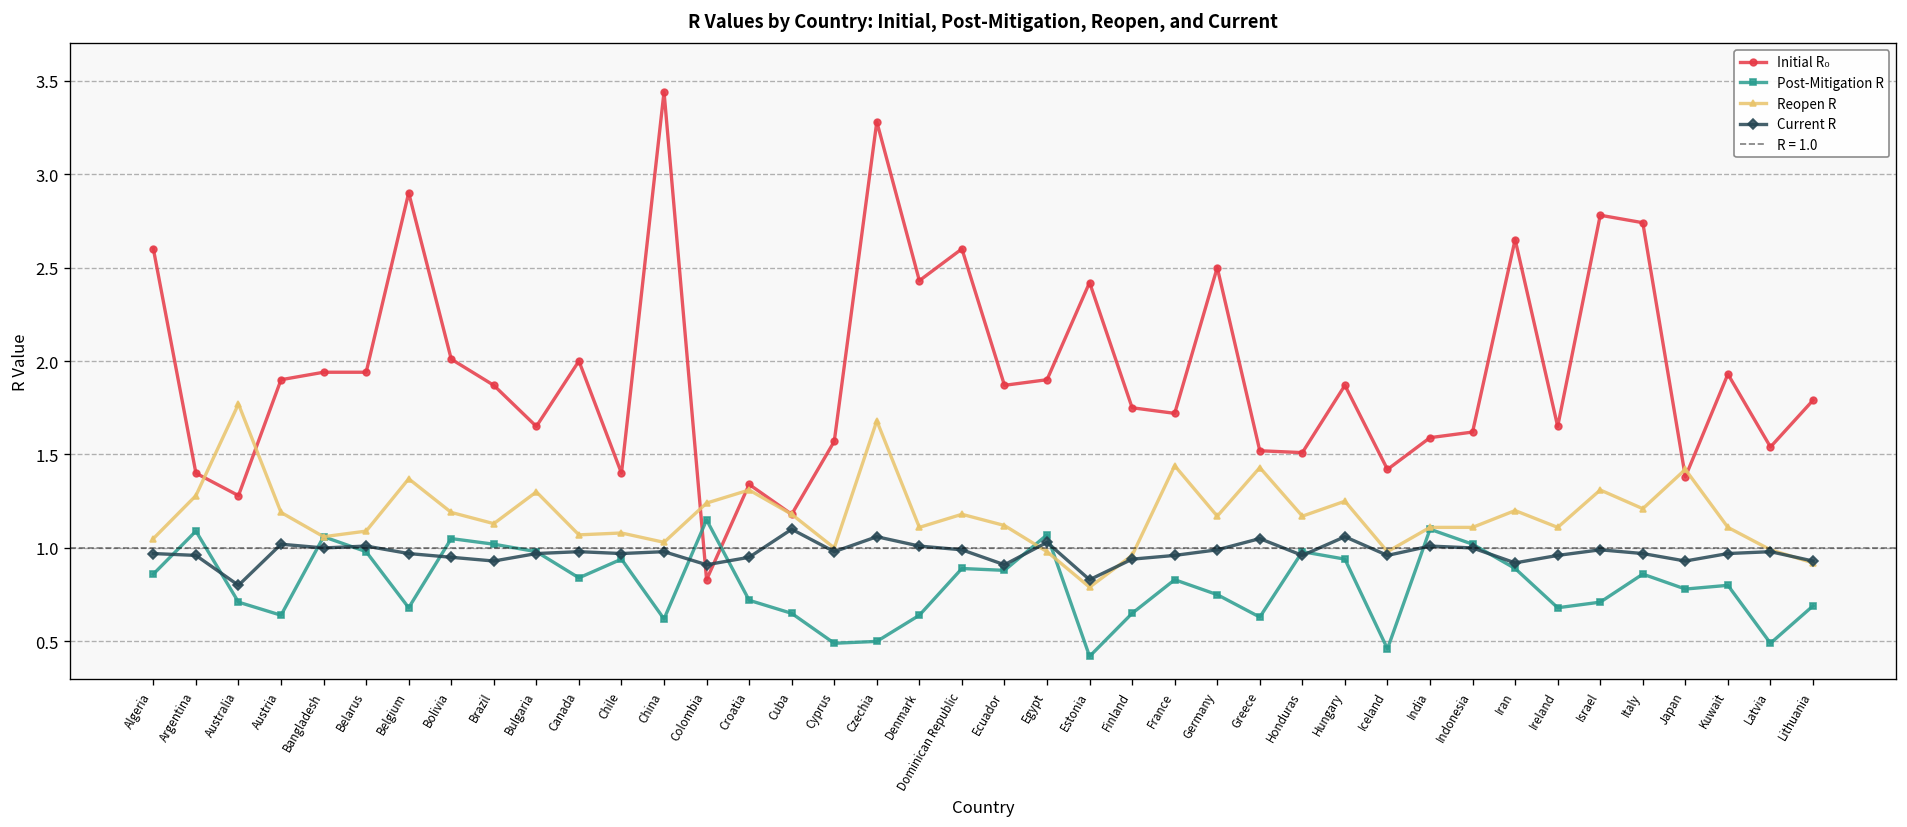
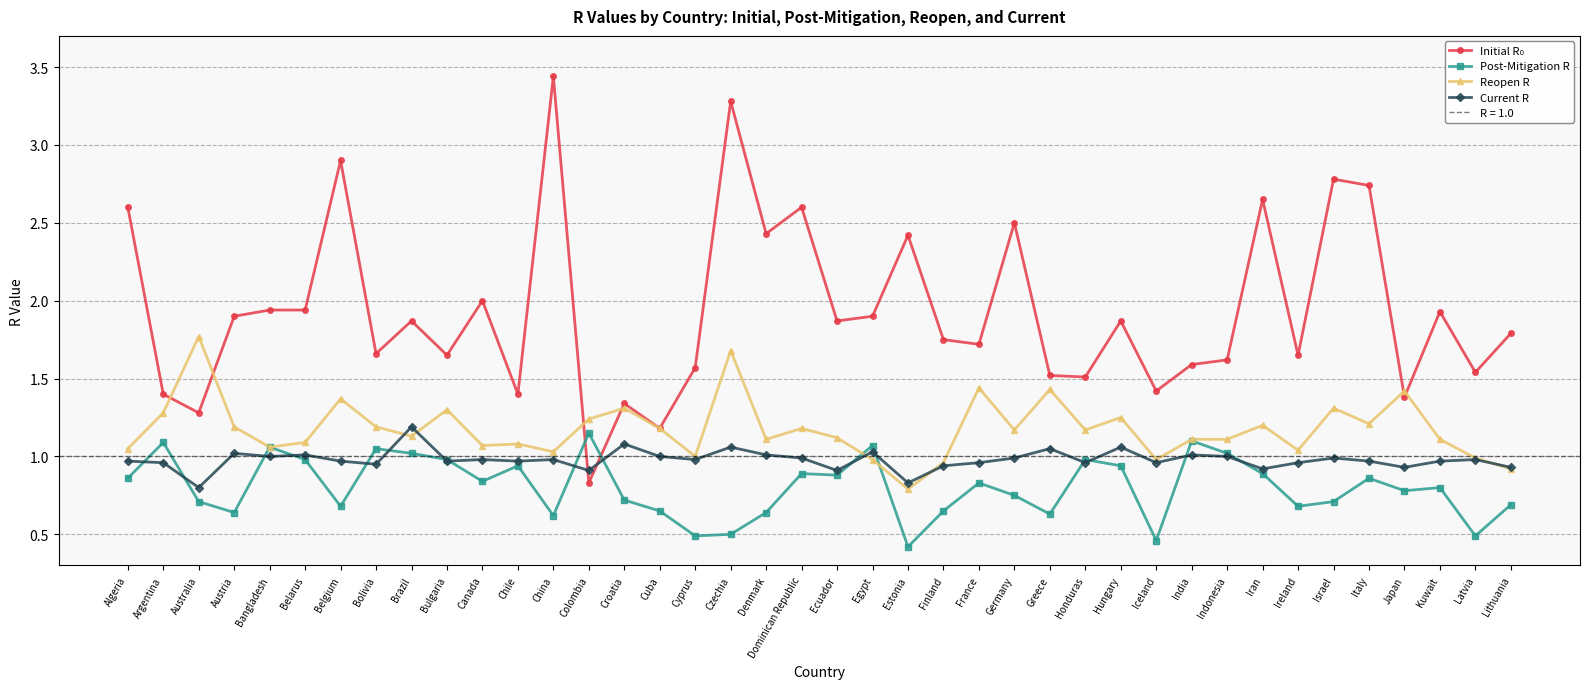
Initial R₀, Bolivia: 2.01 -> 1.66
Current R, Brazil: 0.93 -> 1.19
Current R, Croatia: 0.95 -> 1.08
Current R, Cuba: 1.1 -> 1.0
Reopen R, Ireland: 1.11 -> 1.04
